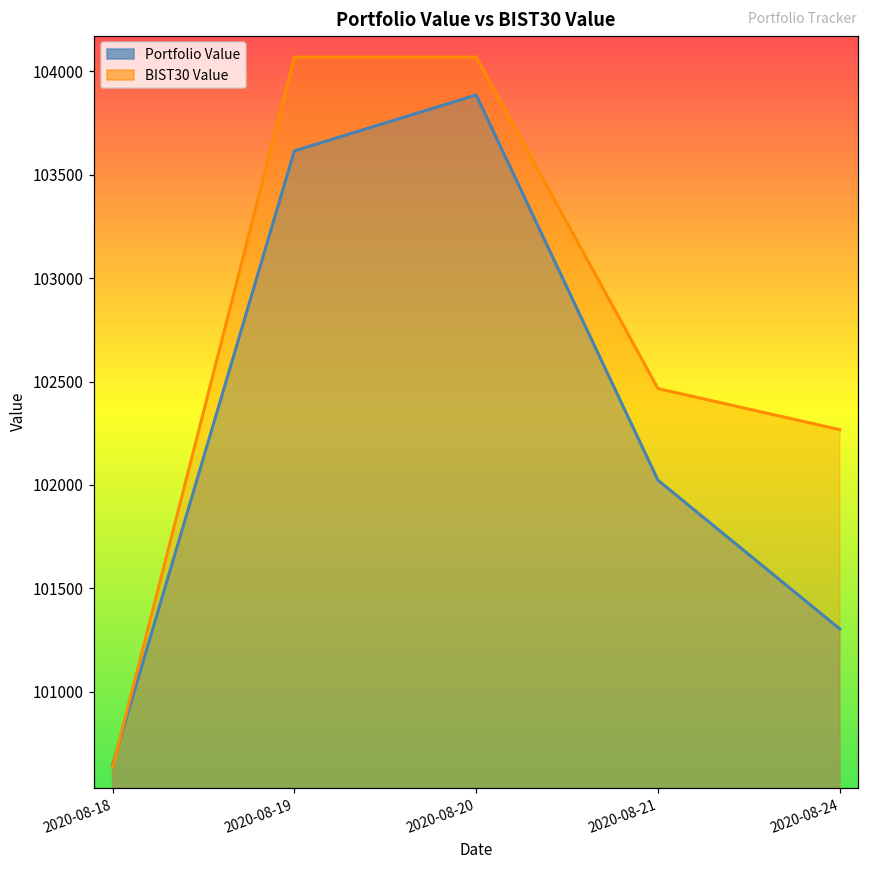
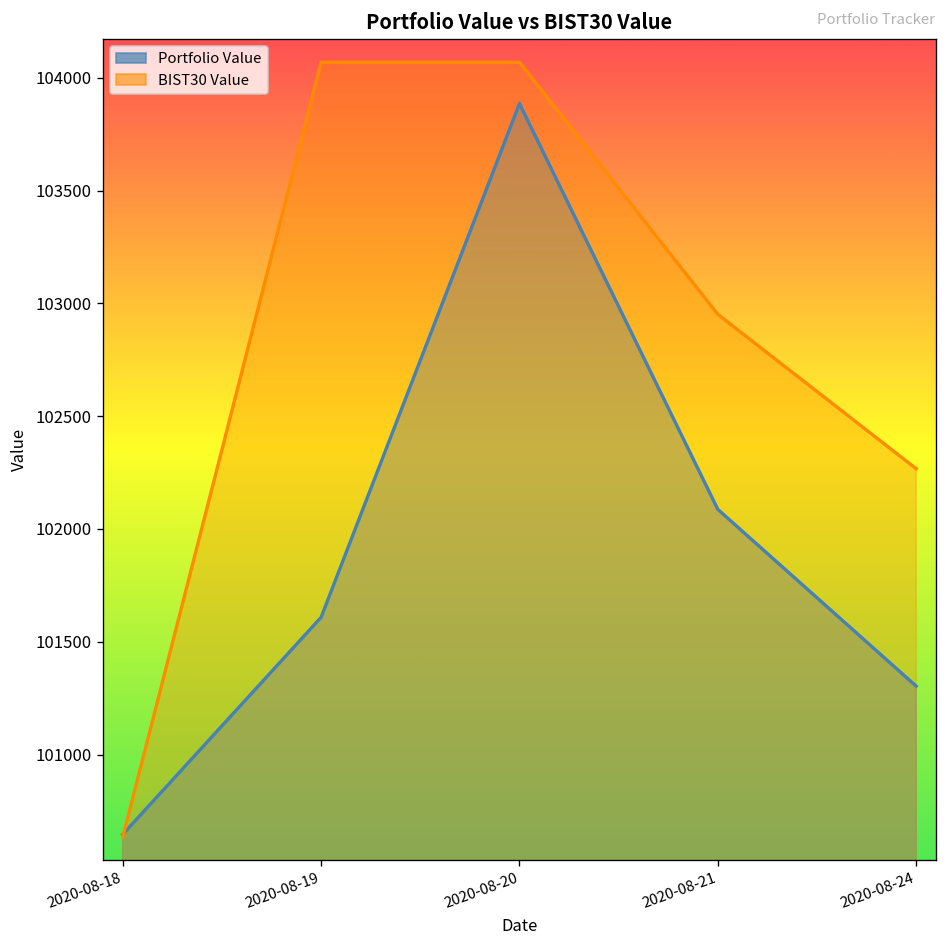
Portfolio Value, 2020-08-19: 103620 -> 101610
Portfolio Value, 2020-08-21: 102020 -> 102090
BIST30 Value, 2020-08-21: 102470 -> 102950
